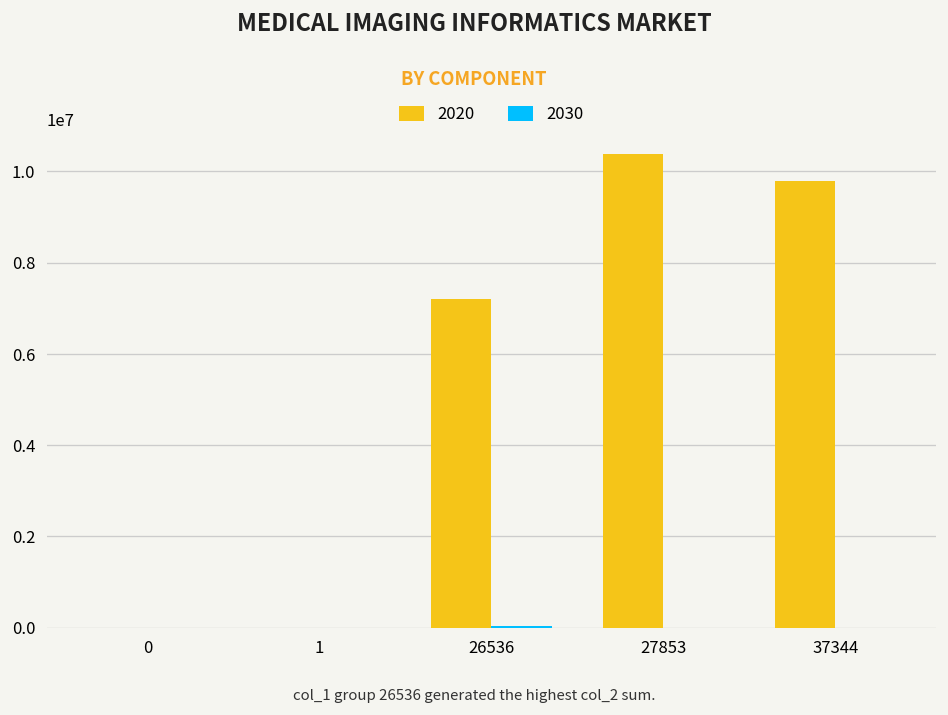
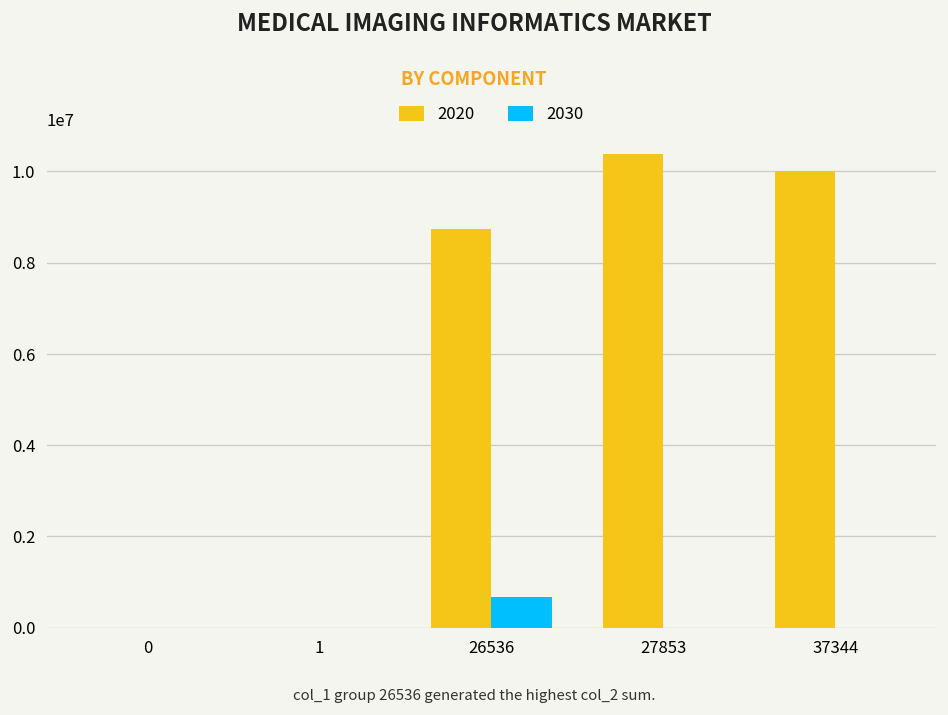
2020, 26536: 7200000 -> 8700000
2030, 26536: 0 -> 700000
2020, 37344: 9800000 -> 10000000
